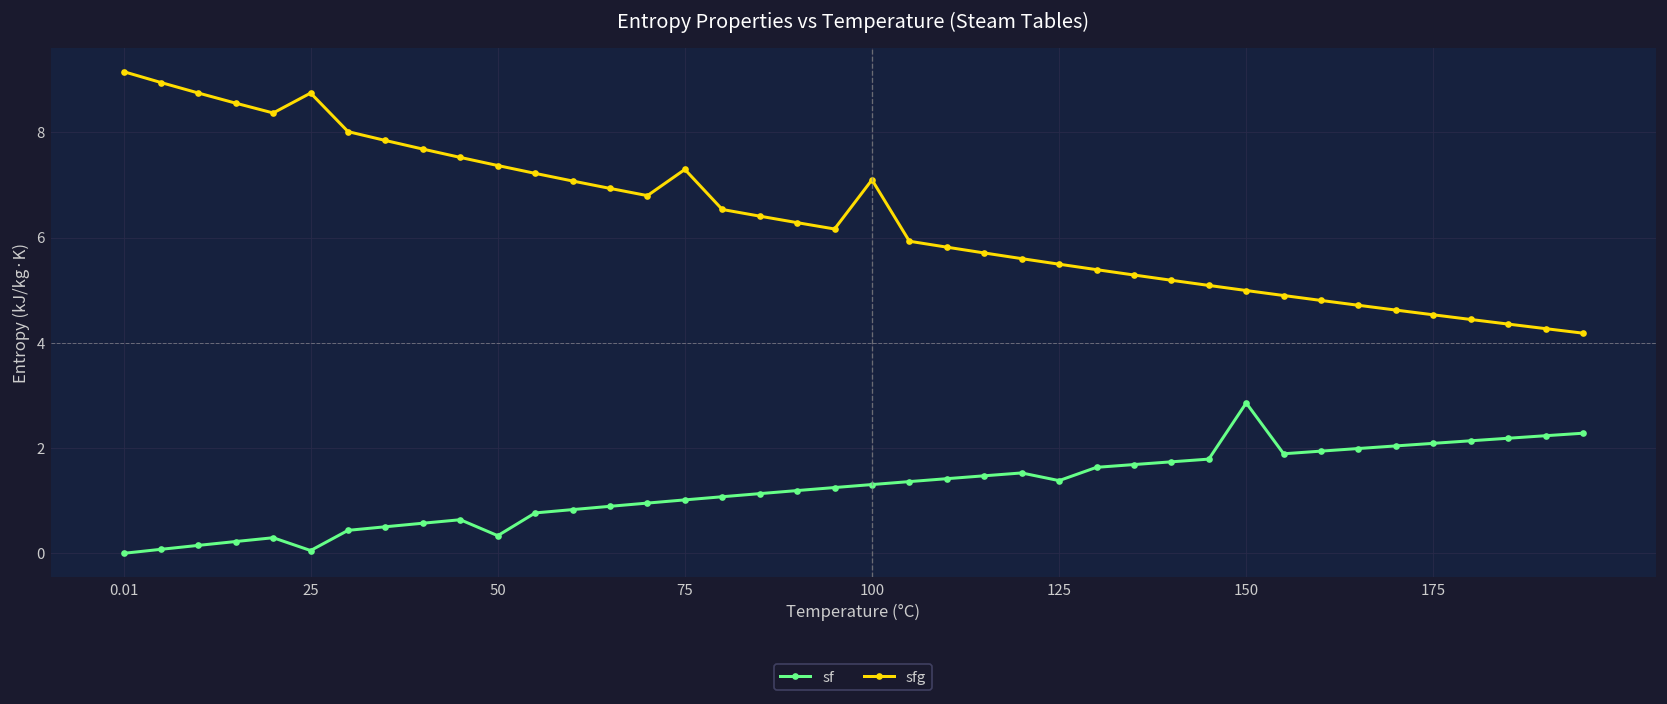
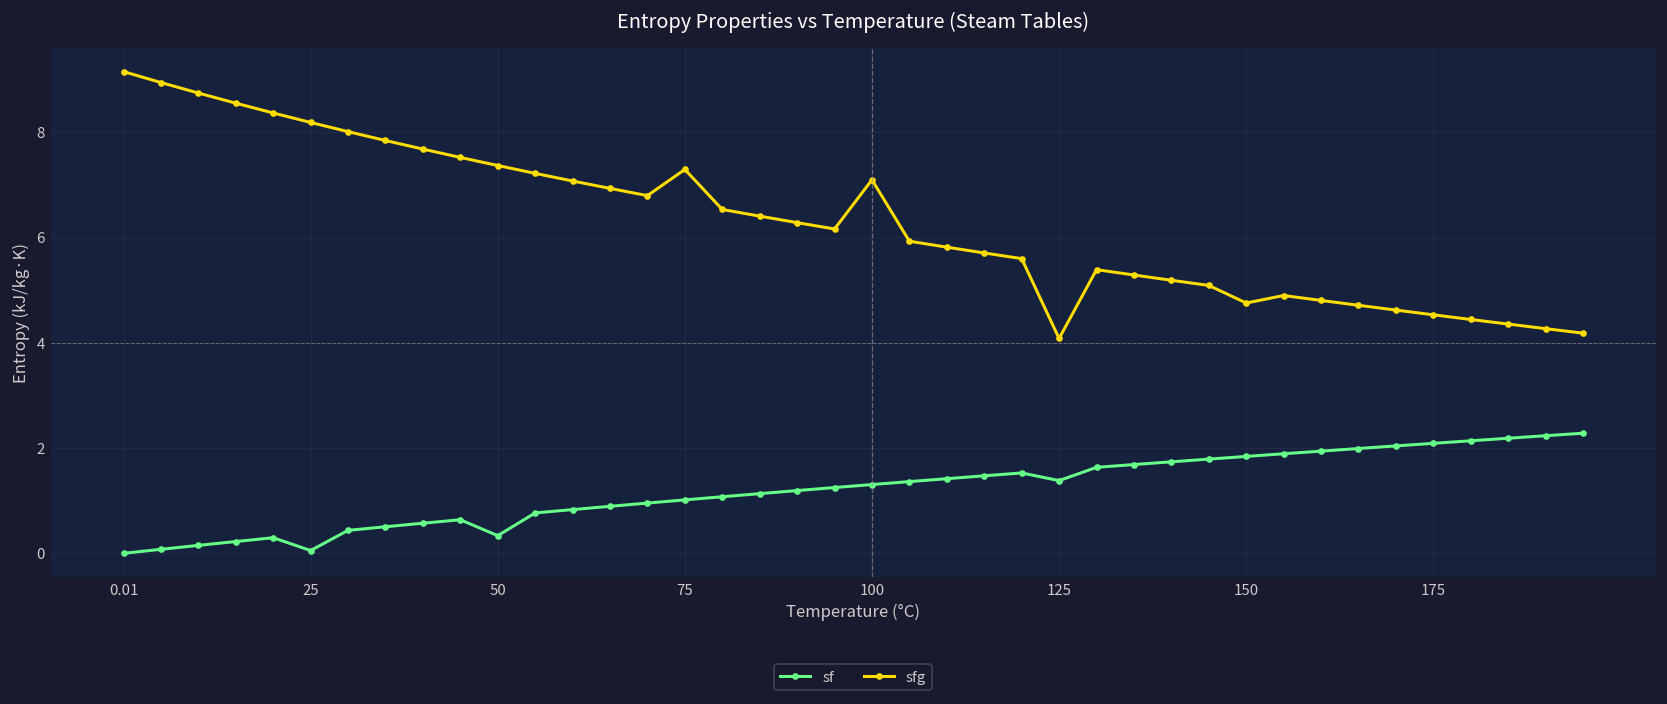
sfg, 25: 8.7 -> 8.2
sfg, 125: 5.5 -> 4.1
sf, 150: 2.9 -> 1.8
sfg, 150: 5.0 -> 4.8
